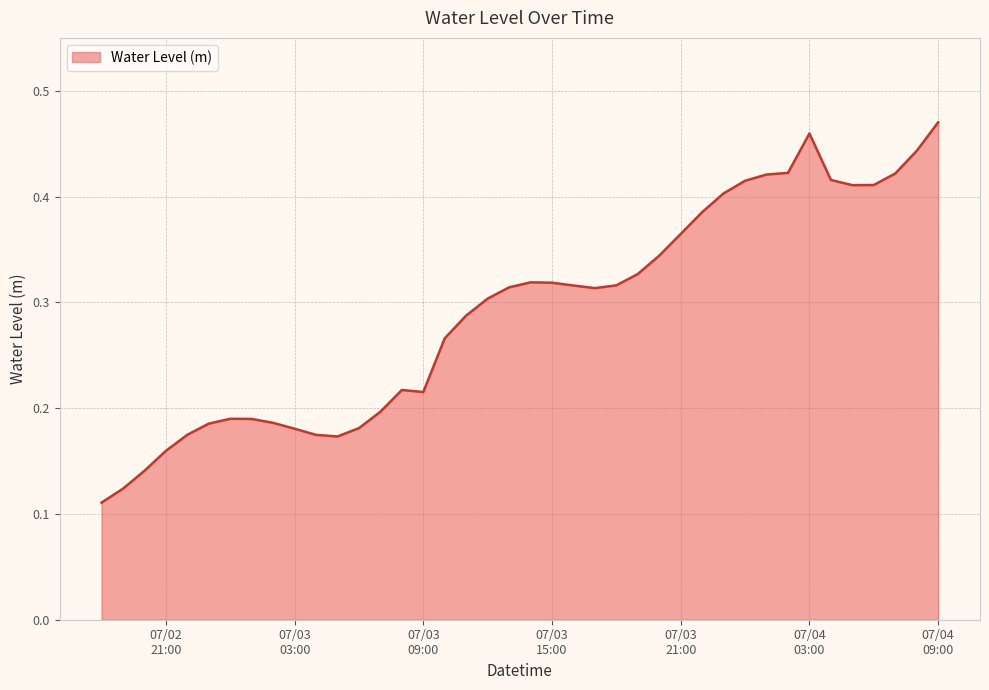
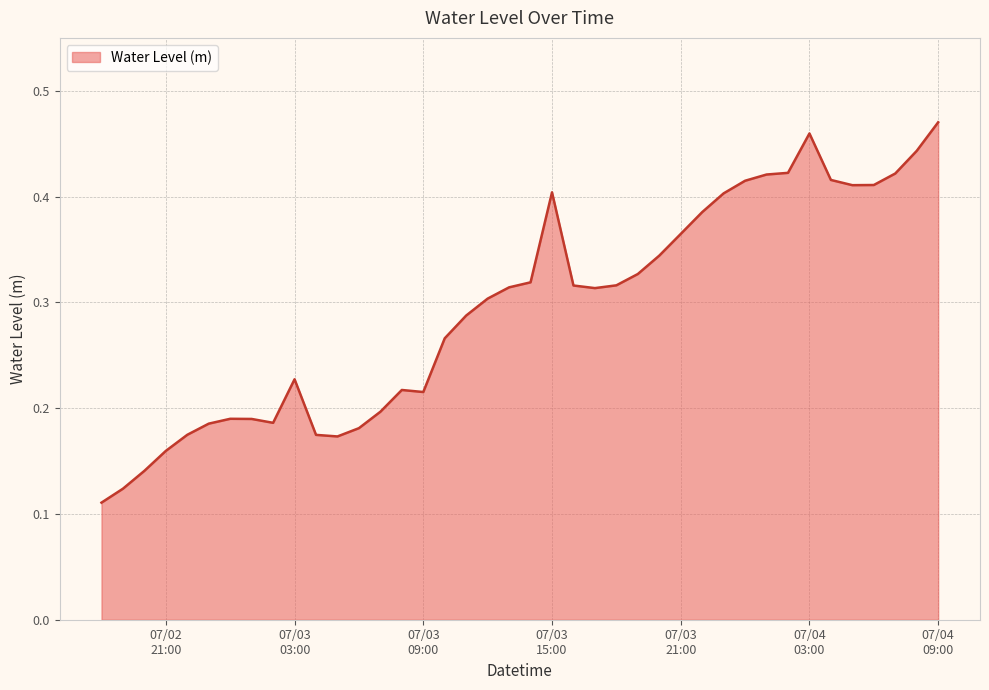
07/03 03:00: 0.181 -> 0.227
07/03 15:00: 0.319 -> 0.404
